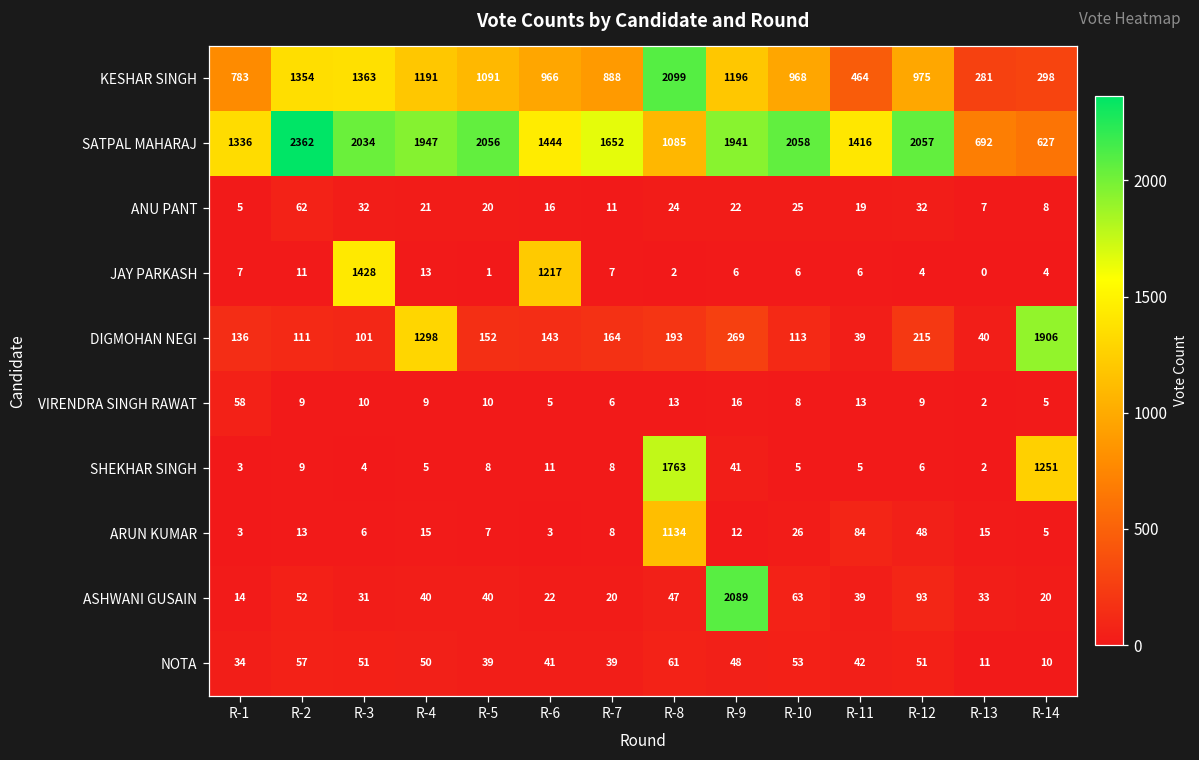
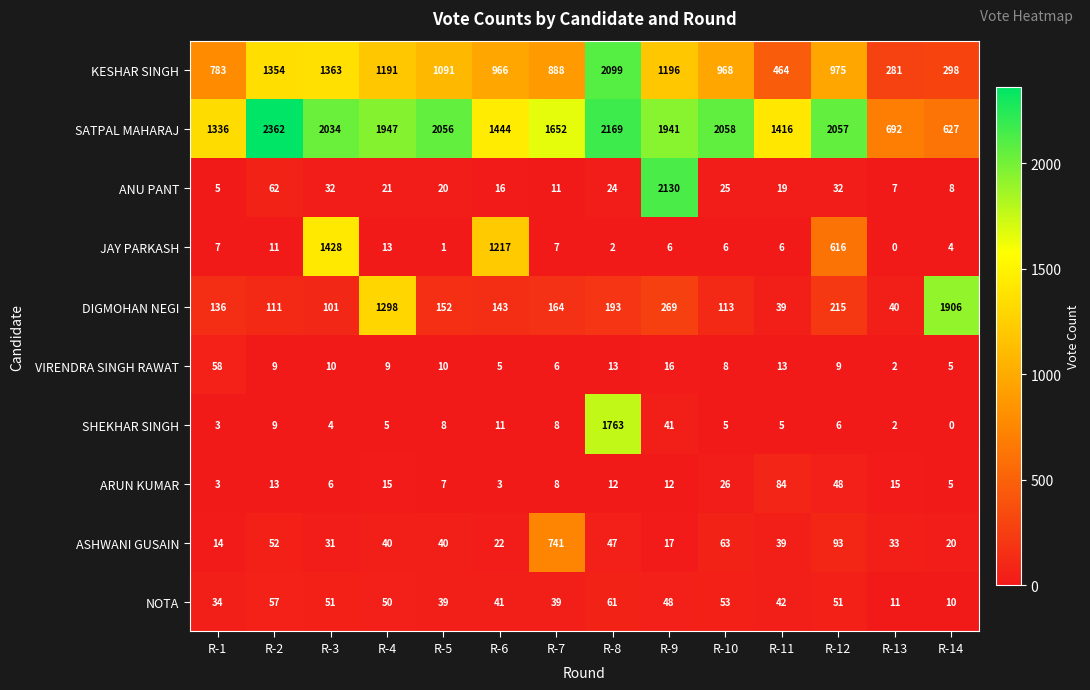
SATPAL MAHARAJ, R-8: 1085 -> 2169
ANU PANT, R-9: 22 -> 2130
JAY PARKASH, R-12: 4 -> 616
SHEKHAR SINGH, R-14: 1251 -> 0
ARUN KUMAR, R-8: 1134 -> 12
ASHWANI GUSAIN, R-7: 20 -> 741
ASHWANI GUSAIN, R-9: 2089 -> 17
